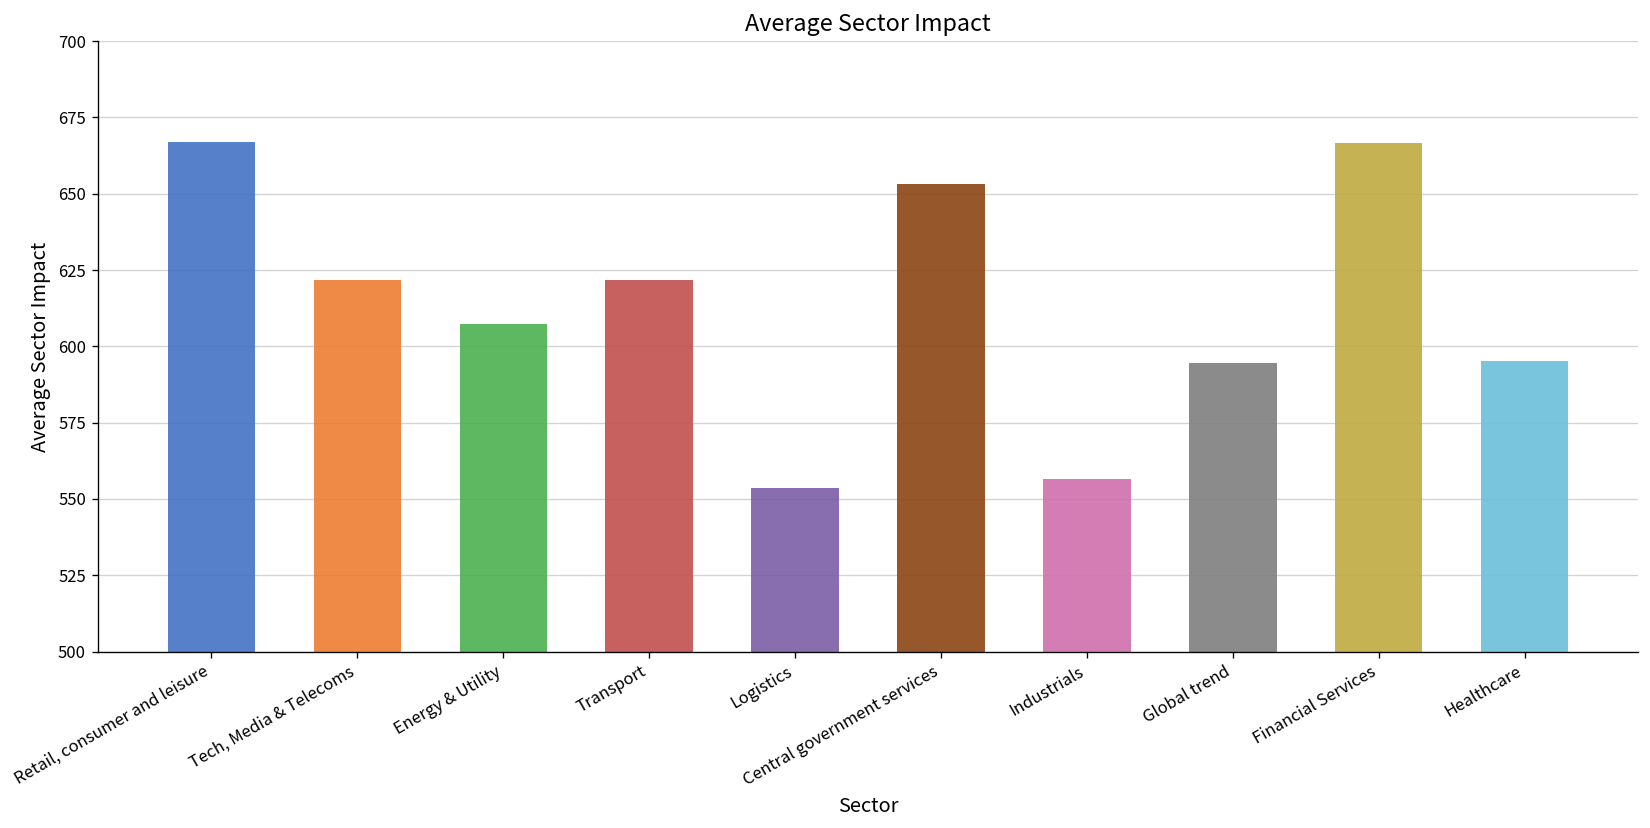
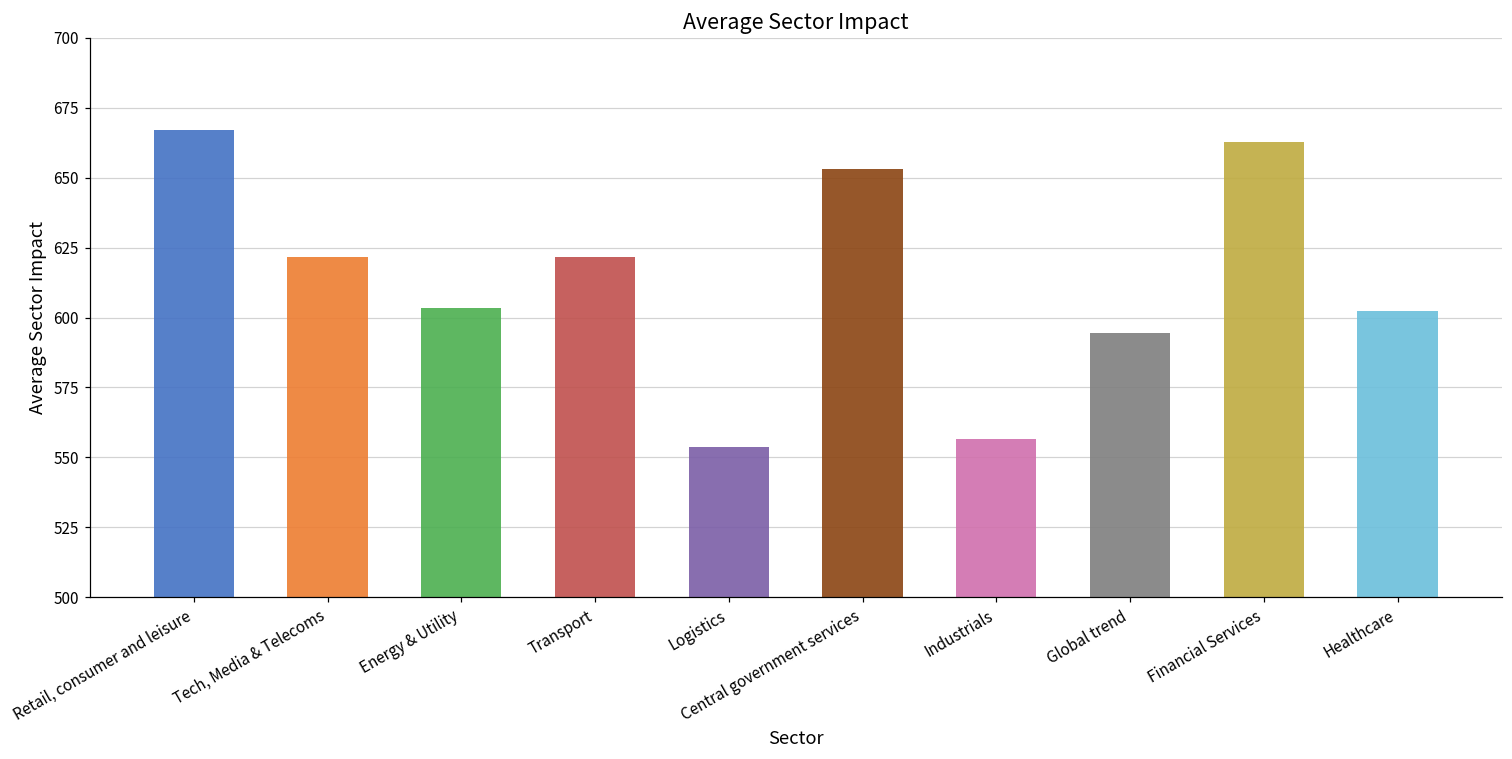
Energy & Utility: 607 -> 604
Financial Services: 667 -> 663
Healthcare: 595 -> 603
